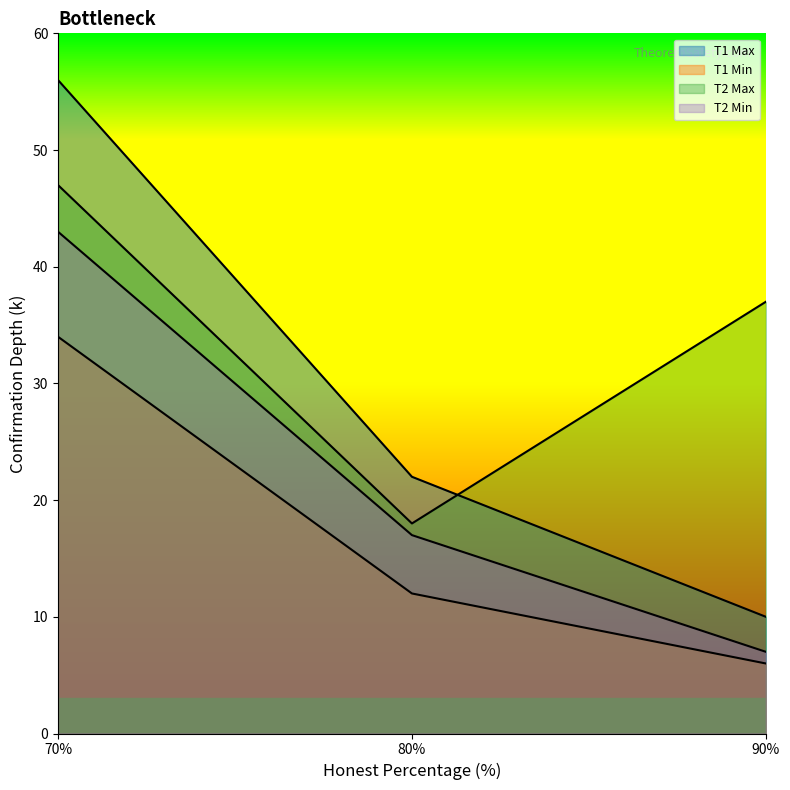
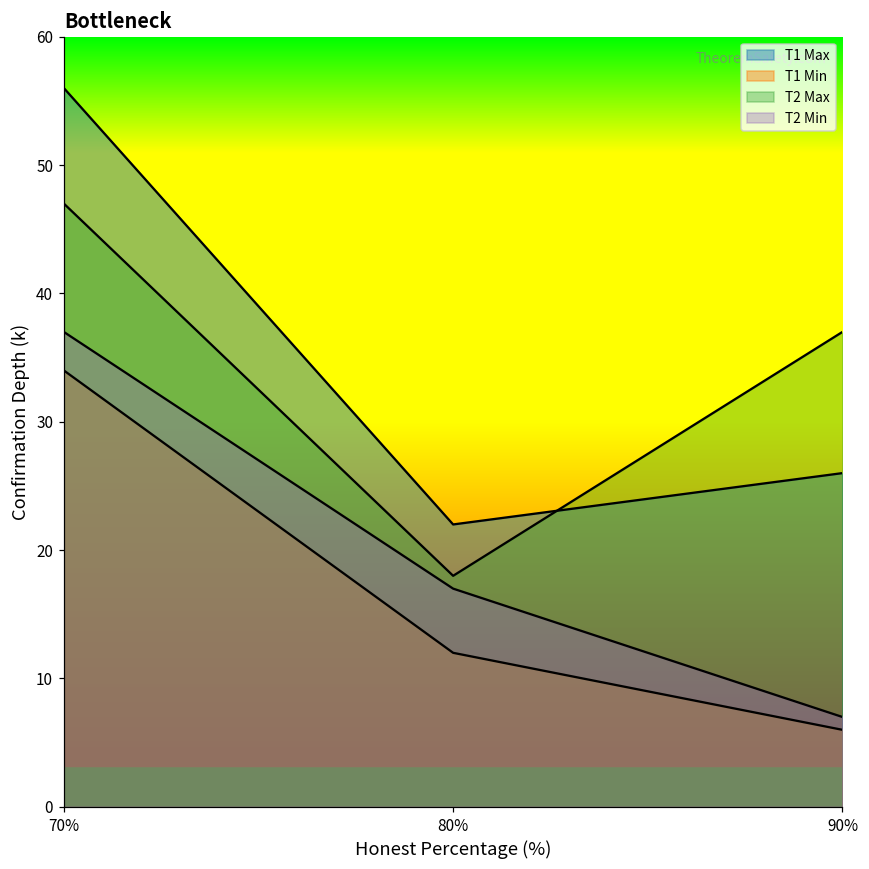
T2 Min, 70%: 43 -> 37
T1 Max, 90%: 10 -> 26
